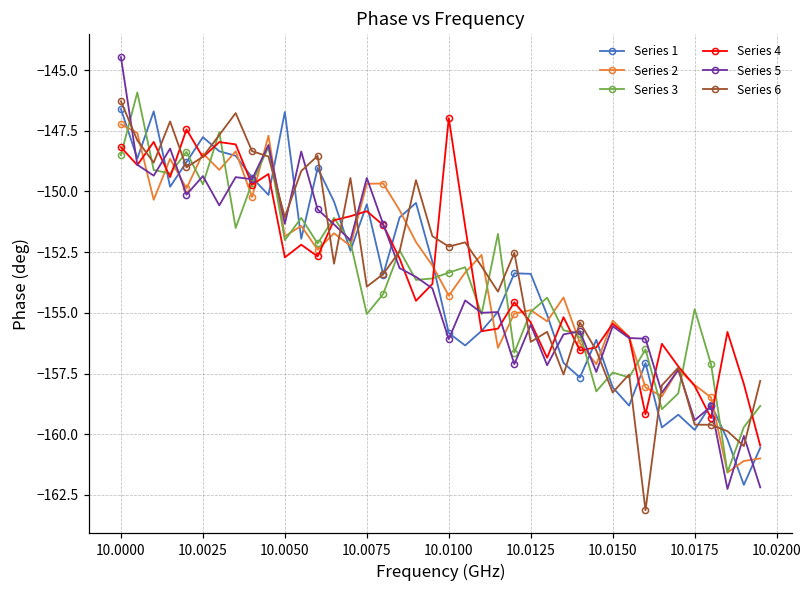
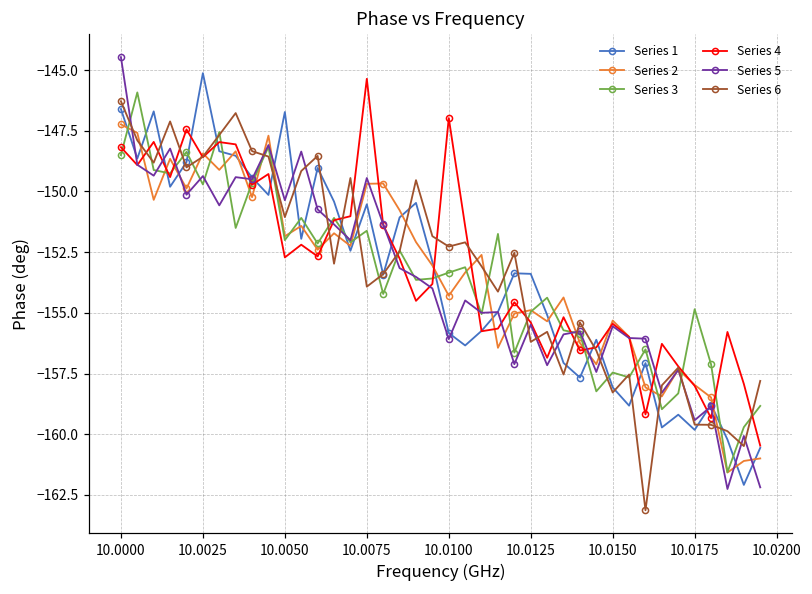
Series 1, 10.0025: -147.8 -> -145.1
Series 5, 10.0050: -151.3 -> -150.4
Series 3, 10.0075: -155.1 -> -151.6
Series 4, 10.0075: -150.8 -> -145.4
